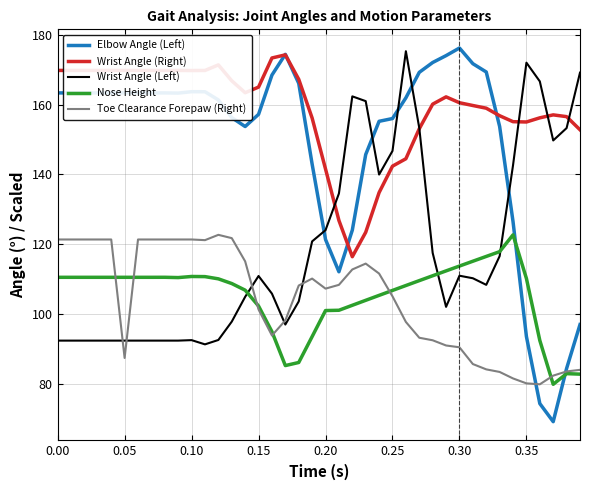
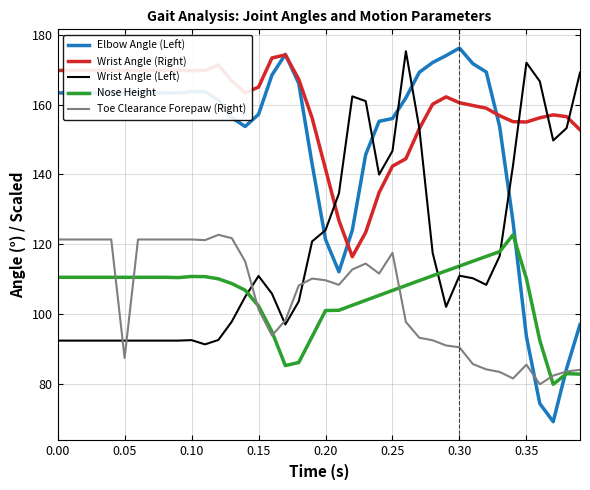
Toe Clearance Forepaw (Right), 0.20: 107 -> 110
Toe Clearance Forepaw (Right), 0.25: 105 -> 118
Toe Clearance Forepaw (Right), 0.35: 80 -> 86
